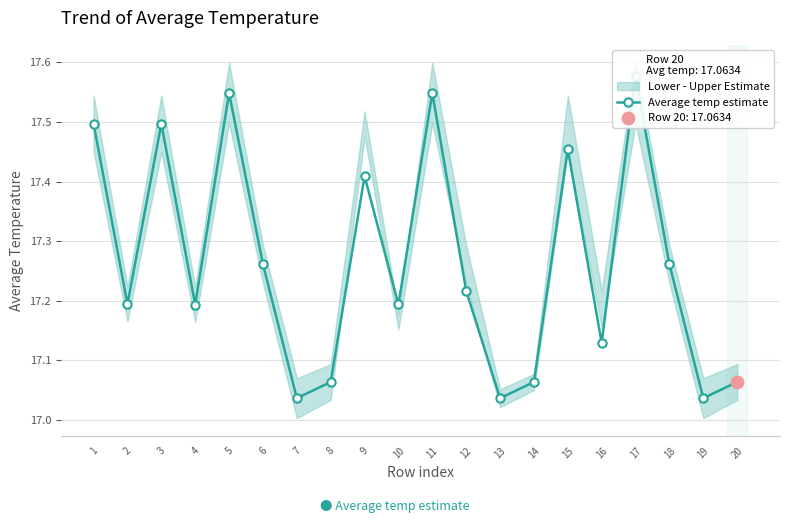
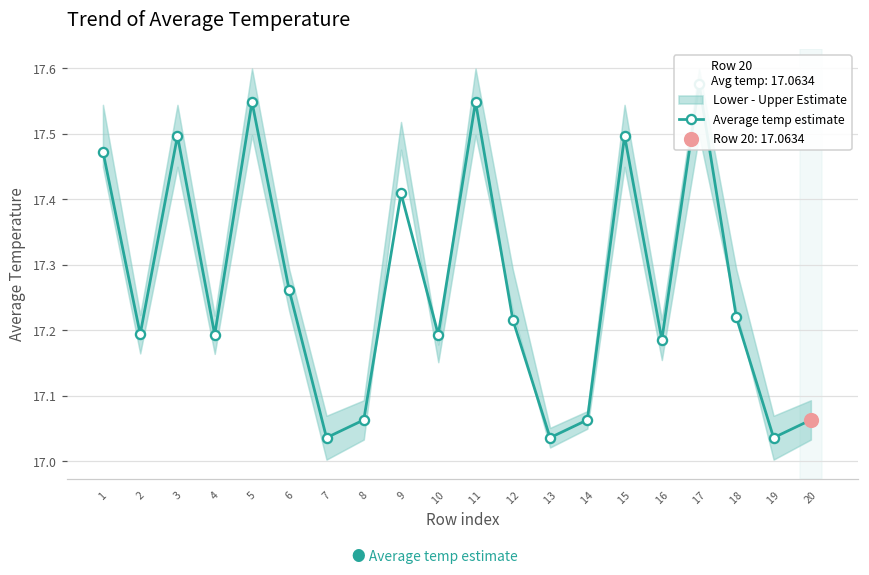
Average temp estimate, 1: 17.50 -> 17.47
Average temp estimate, 15: 17.45 -> 17.50
Average temp estimate, 16: 17.13 -> 17.19
Average temp estimate, 18: 17.26 -> 17.22
